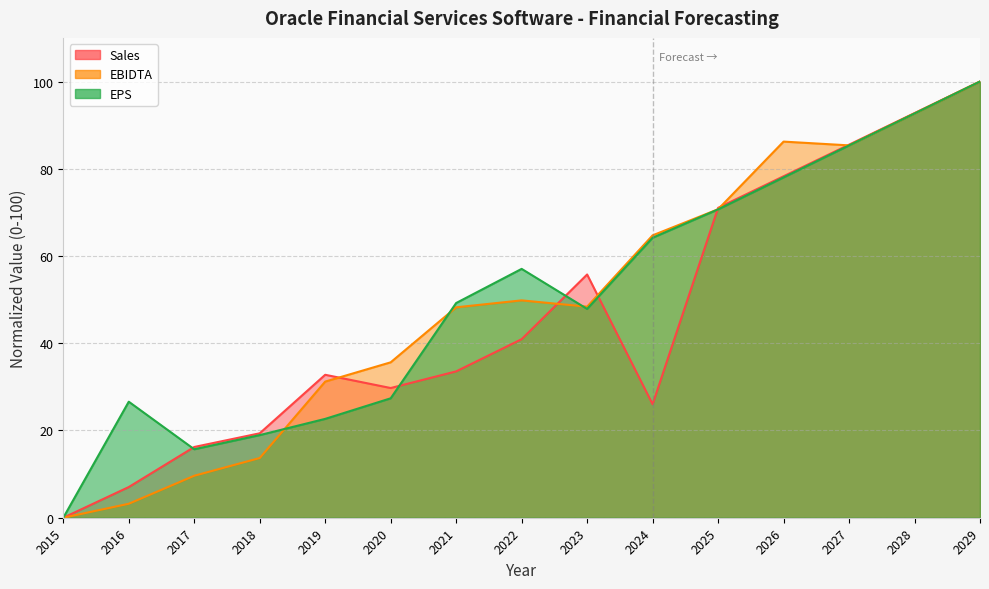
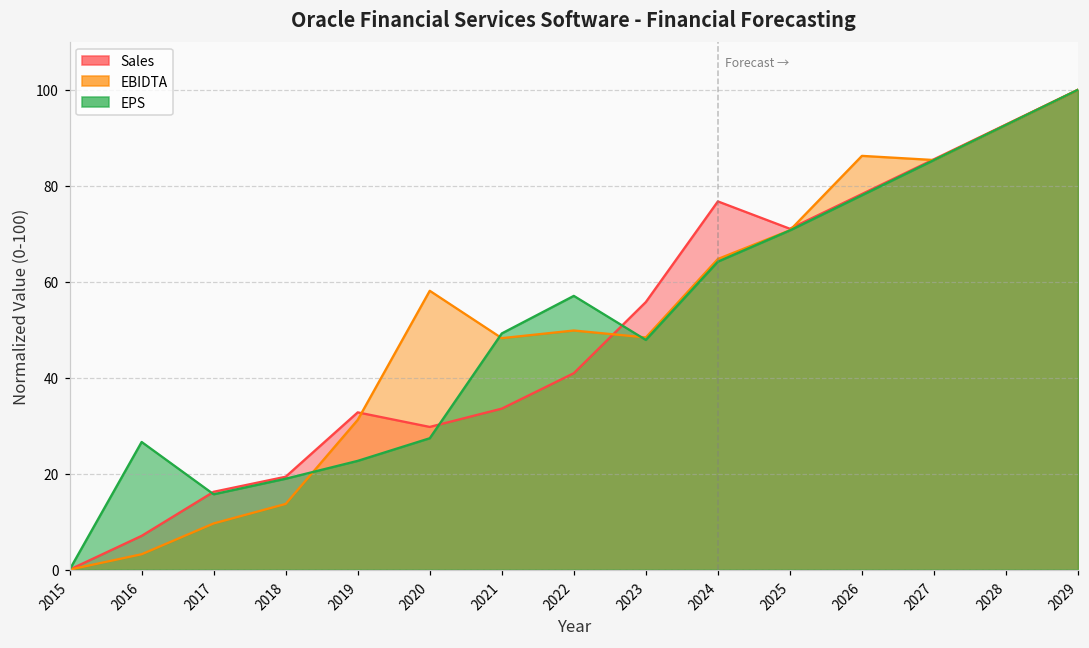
EBIDTA, 2020: 36 -> 58
Sales, 2024: 26 -> 77
